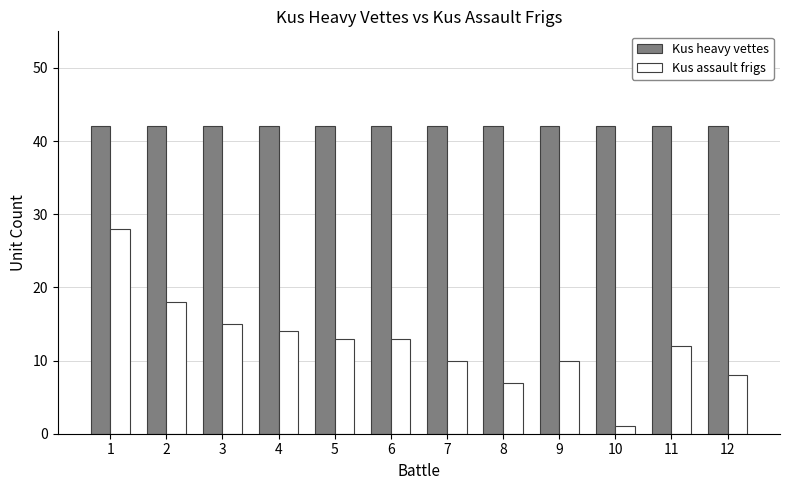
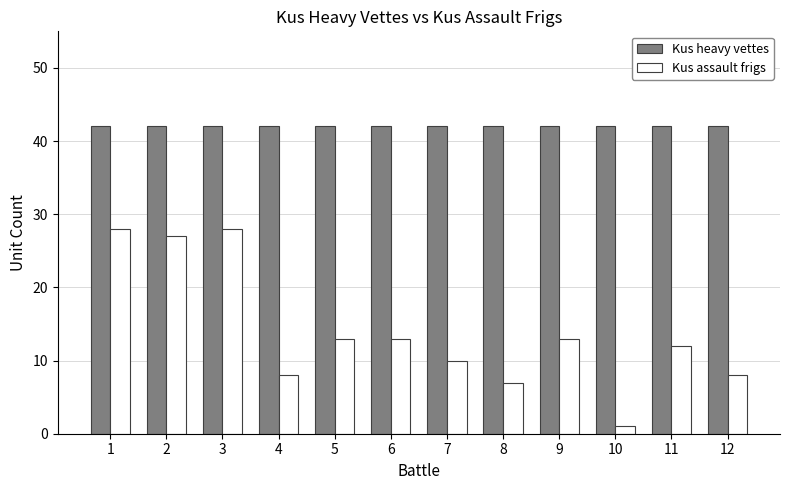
Kus assault frigs, 2: 18 -> 27
Kus assault frigs, 3: 15 -> 28
Kus assault frigs, 4: 14 -> 8
Kus assault frigs, 9: 10 -> 13
